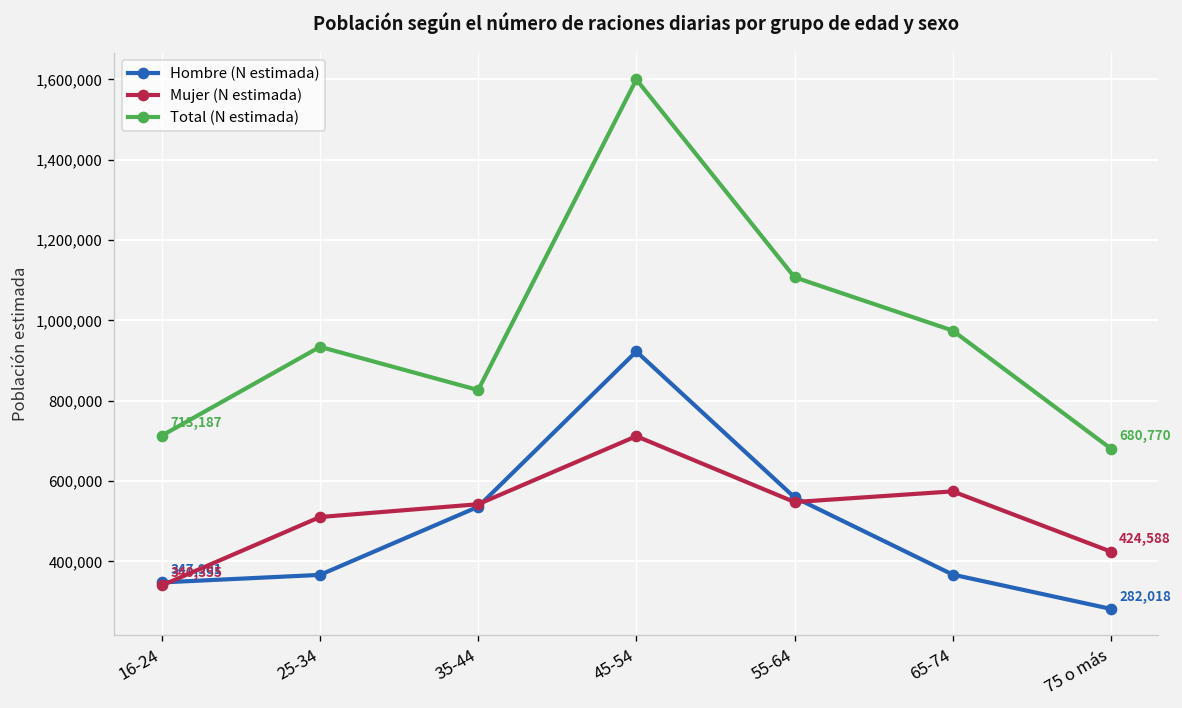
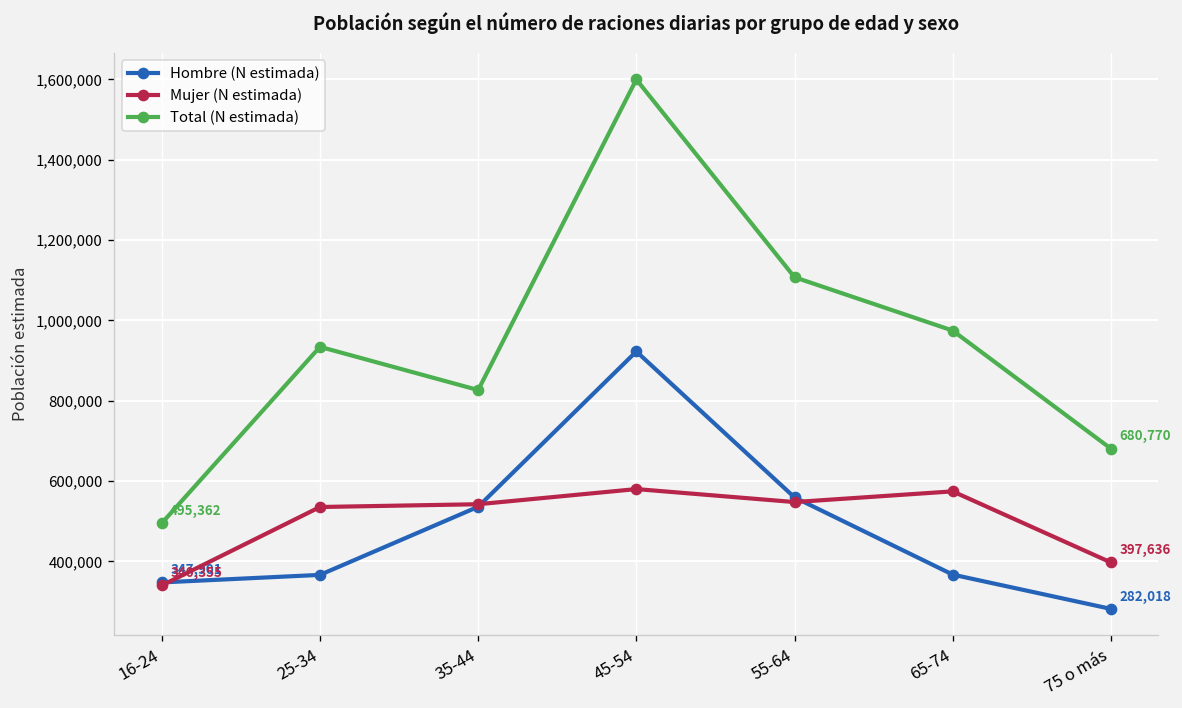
Total (N estimada), 16-24: 713,187 -> 495,362
Mujer (N estimada), 25-34: 510,000 -> 540,000
Mujer (N estimada), 45-54: 710,000 -> 580,000
Mujer (N estimada), 75 o más: 424,588 -> 397,636
